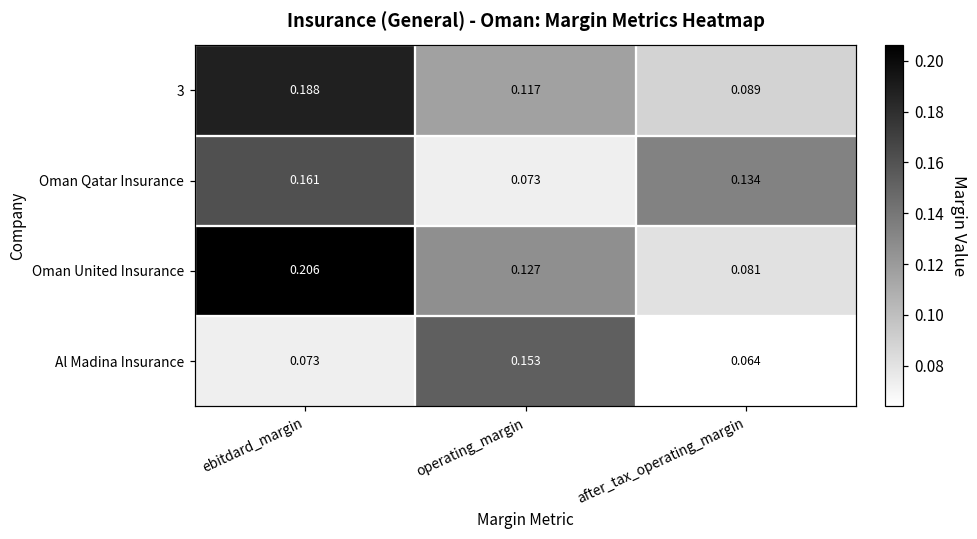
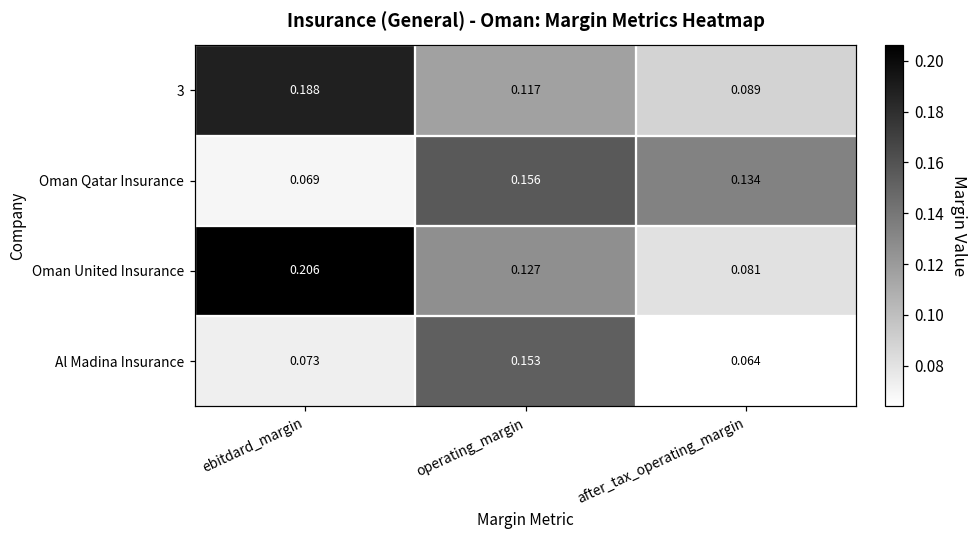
Oman Qatar Insurance, ebitdard_margin: 0.161 -> 0.069
Oman Qatar Insurance, operating_margin: 0.073 -> 0.156
